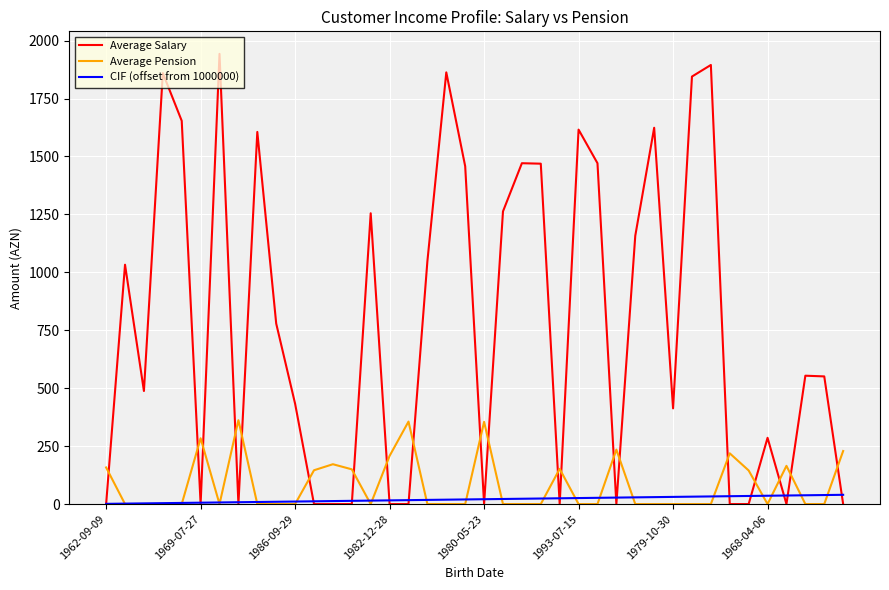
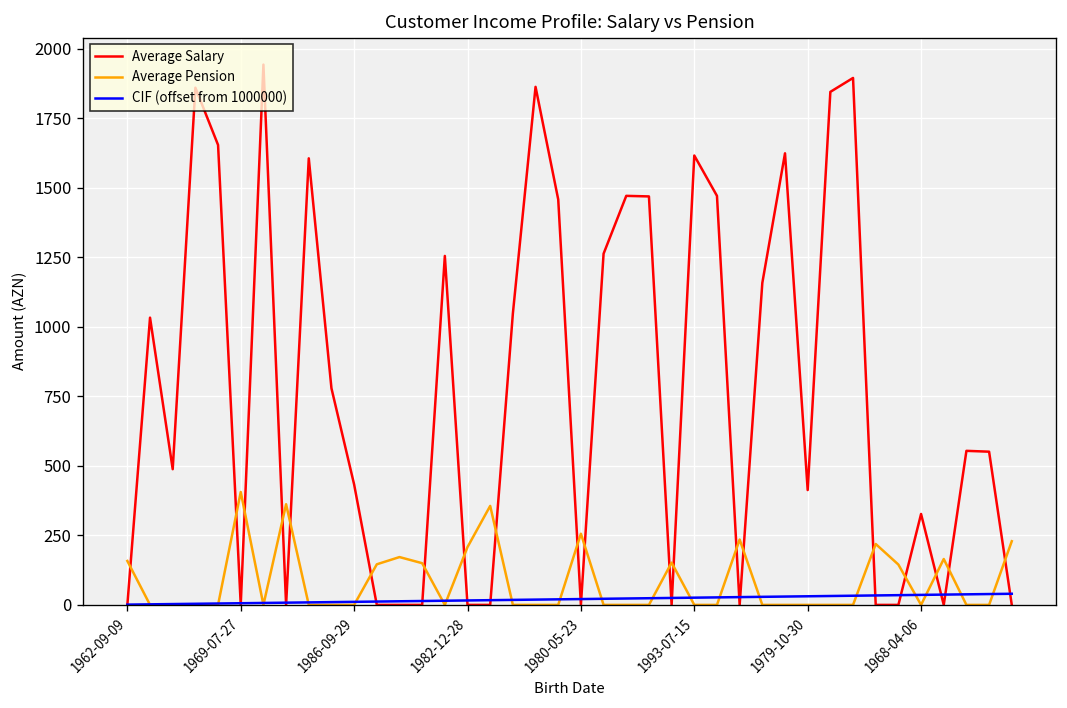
Average Pension, 1969-07-27: 280 -> 410
Average Pension, 1980-05-23: 360 -> 260
Average Salary, 1968-04-06: 290 -> 330
